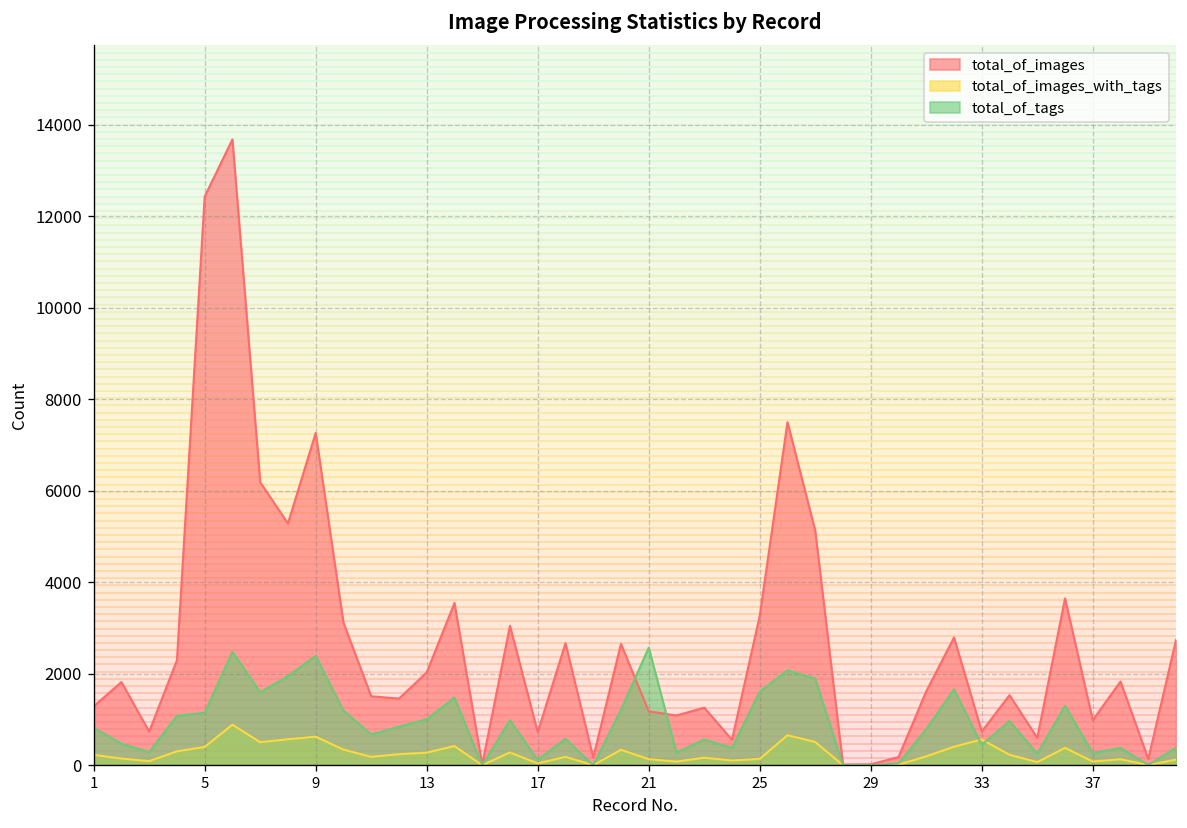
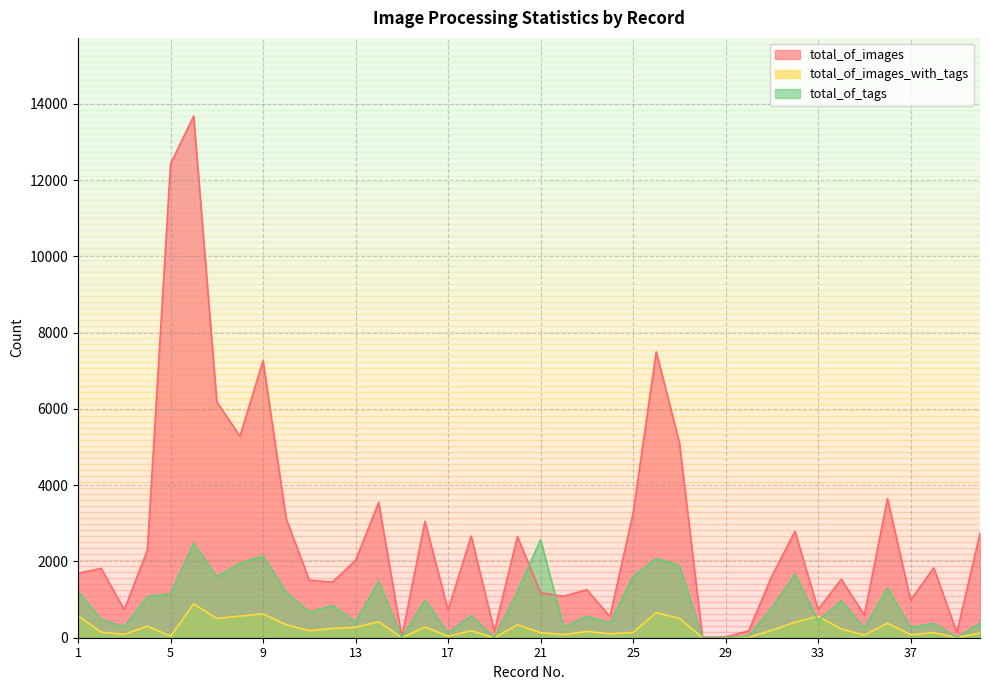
total_of_images, 1: 1300 -> 1700
total_of_images_with_tags, 1: 200 -> 600
total_of_tags, 1: 800 -> 1200
total_of_images_with_tags, 5: 400 -> 0
total_of_tags, 9: 2400 -> 2100
total_of_tags, 13: 1000 -> 400
